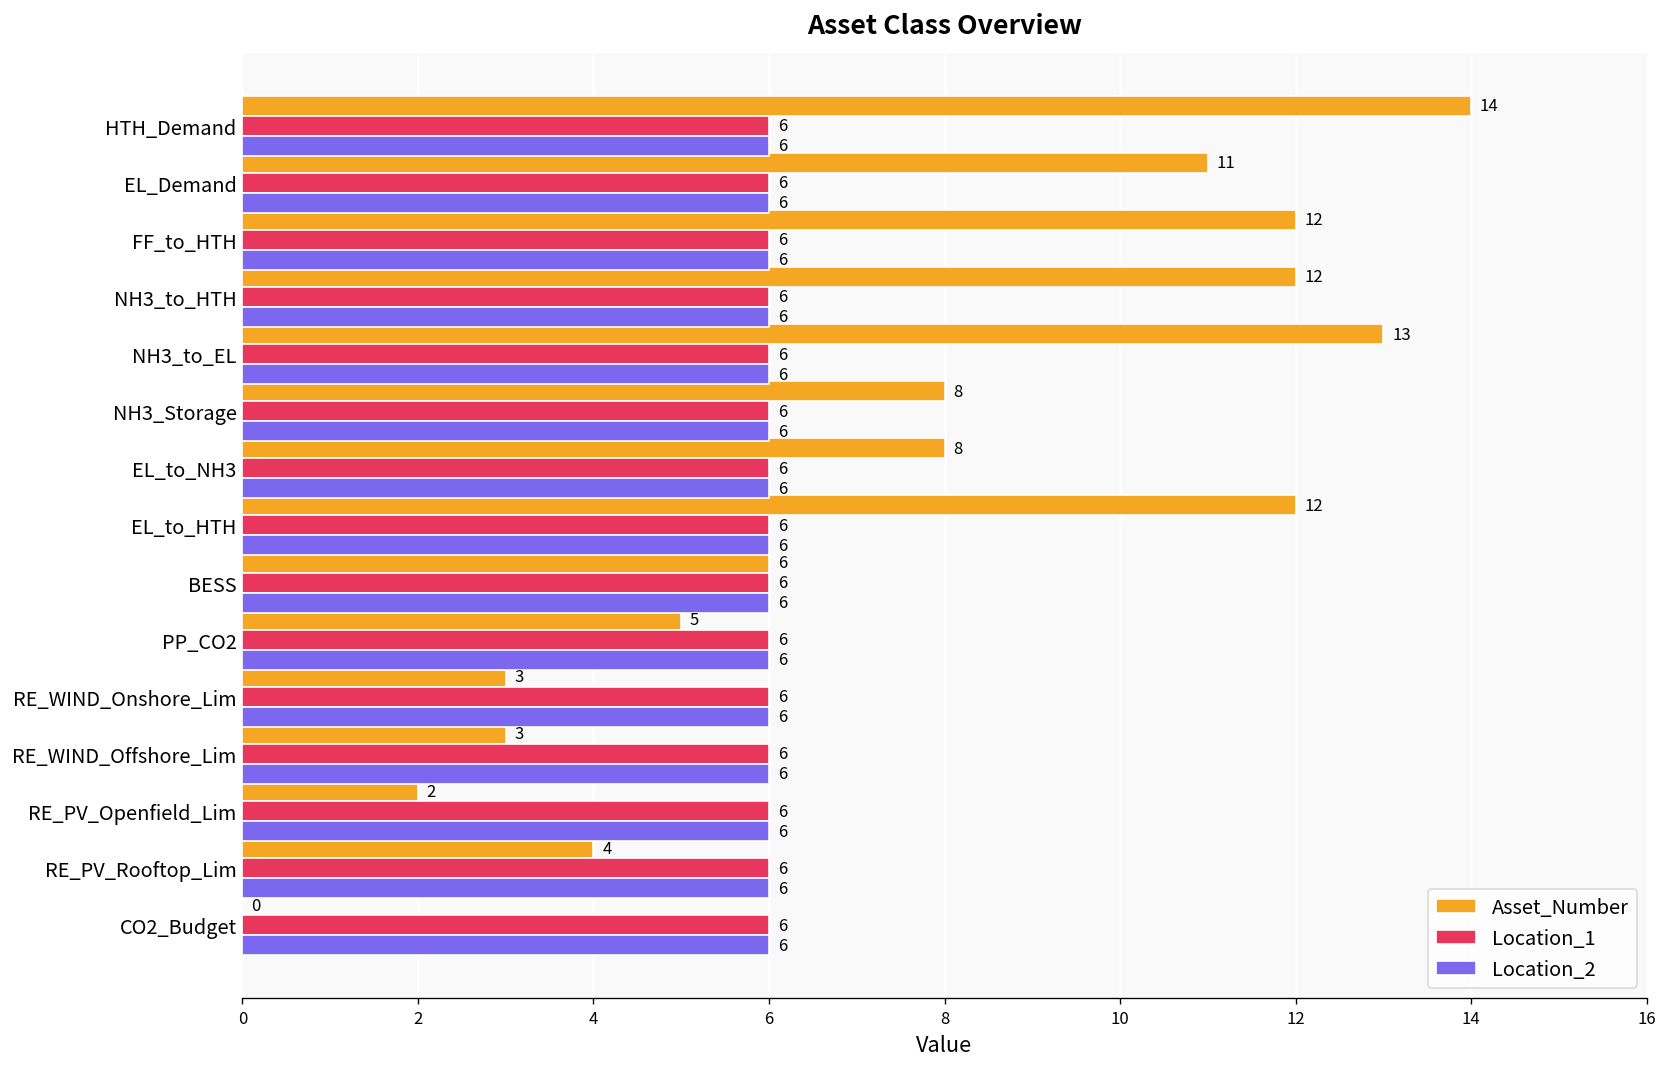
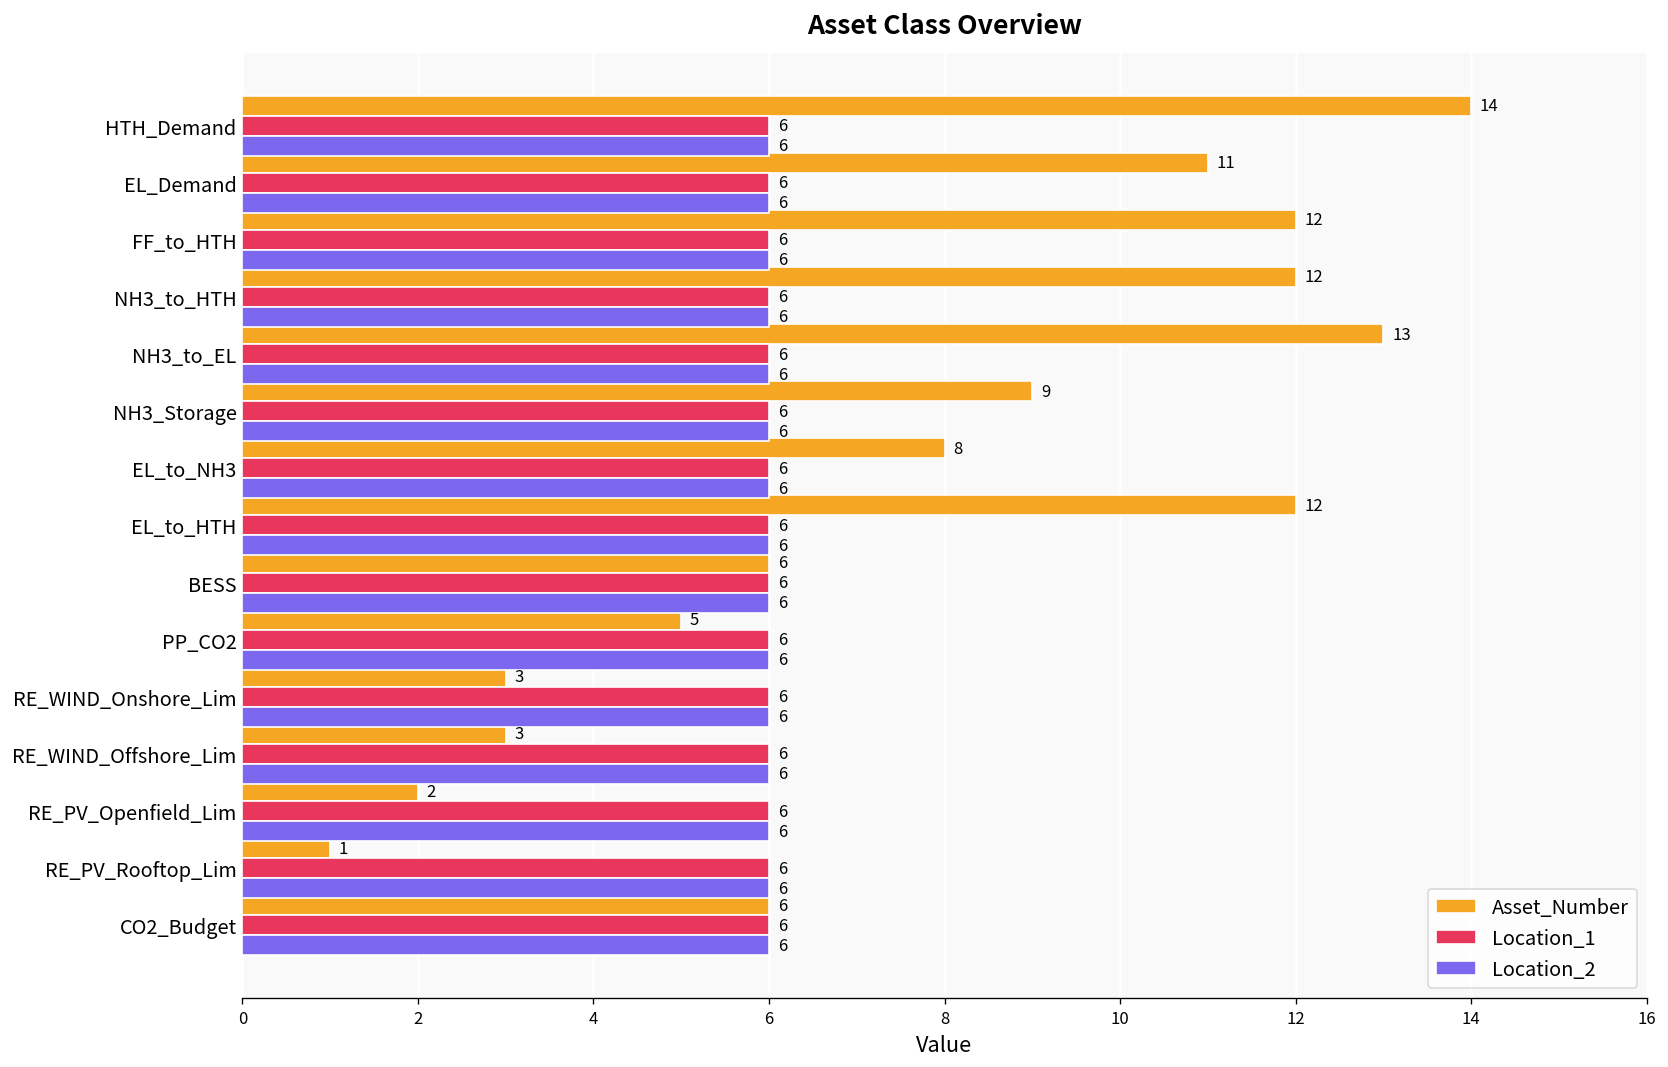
Asset_Number, NH3_Storage: 8 -> 9
Asset_Number, RE_PV_Rooftop_Lim: 4 -> 1
Asset_Number, CO2_Budget: 0 -> 6
